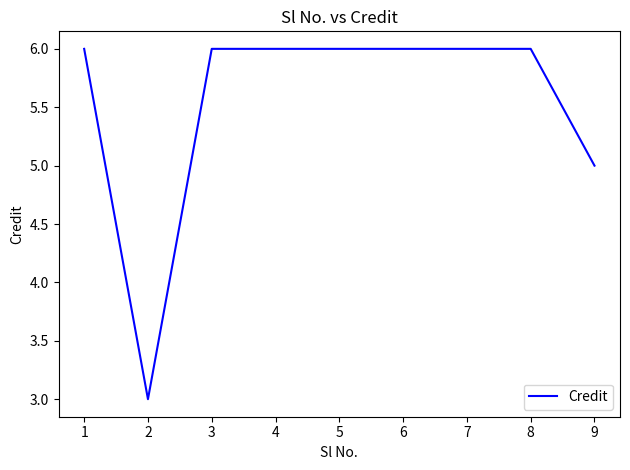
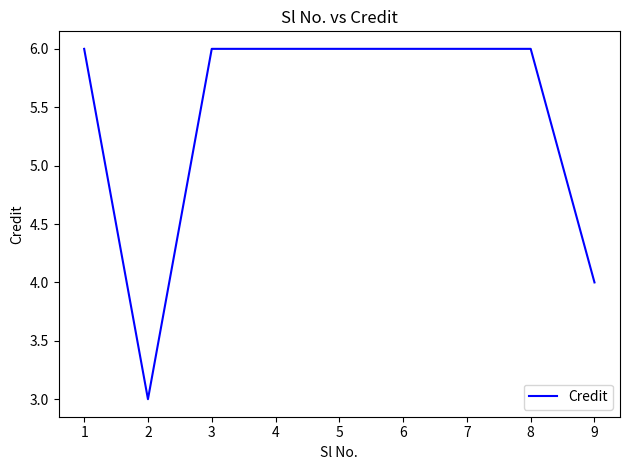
9: 5 -> 4
